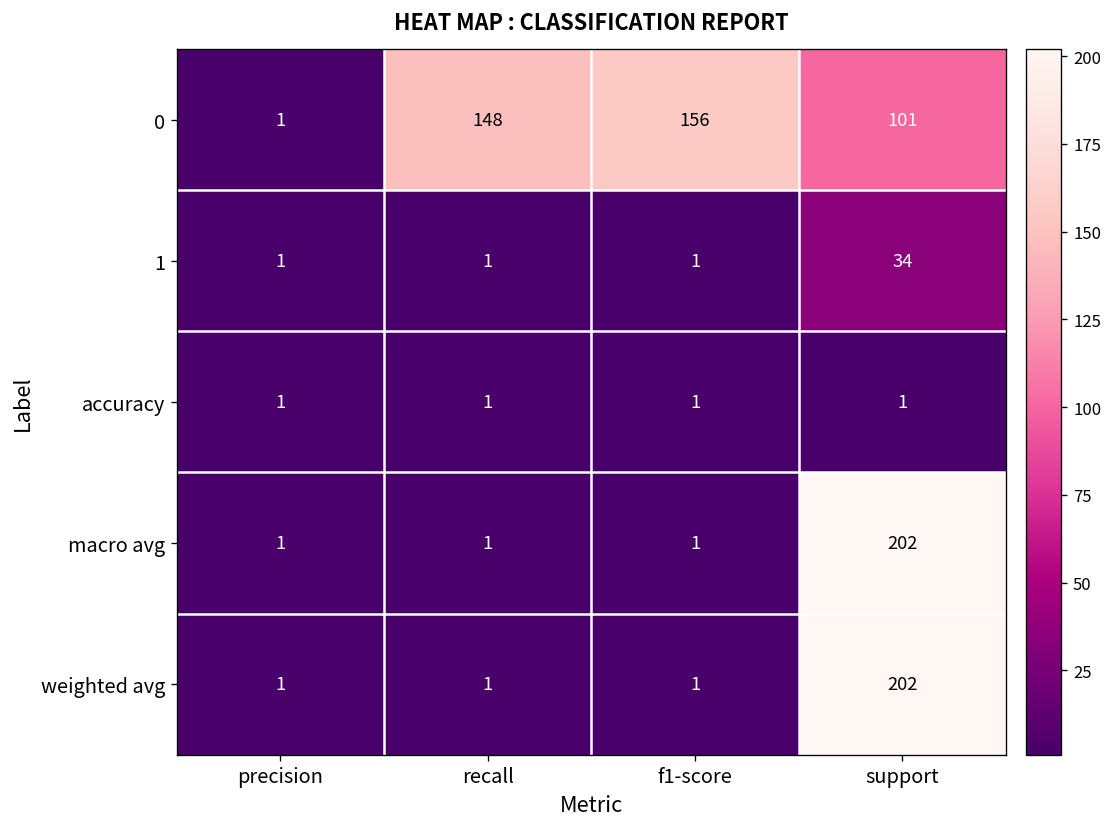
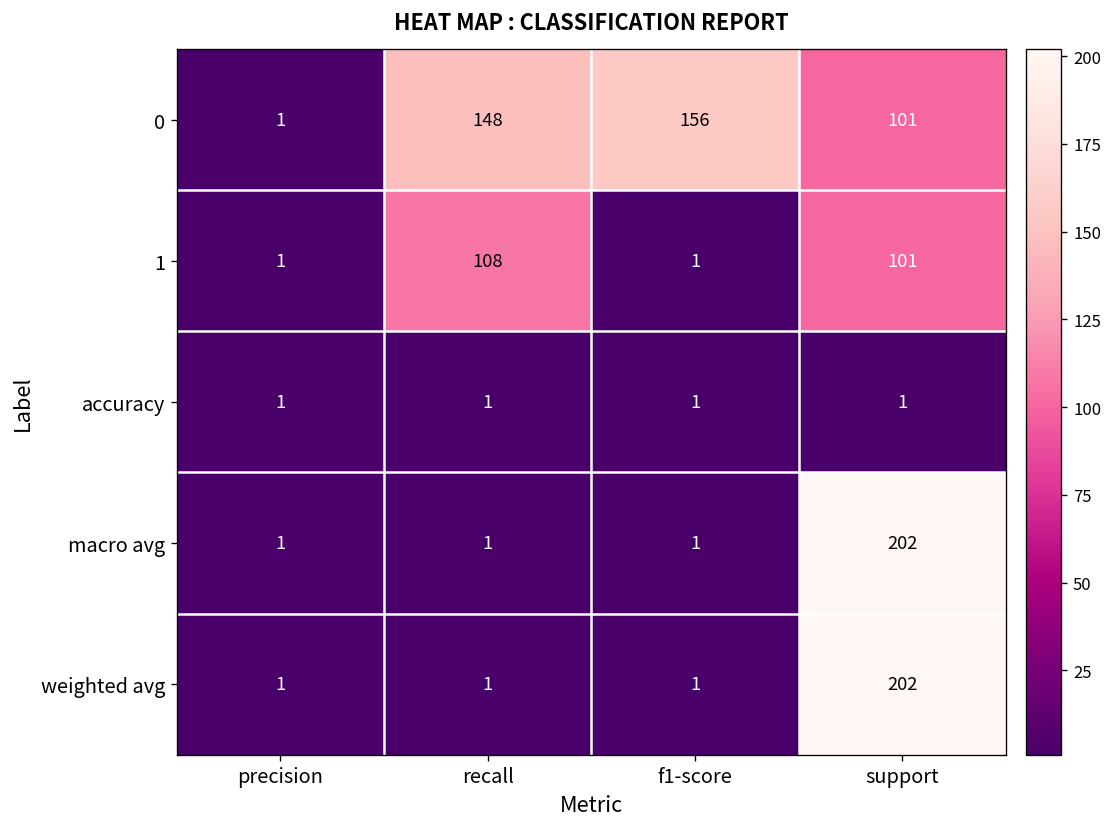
1, recall: 1 -> 108
1, support: 34 -> 101
